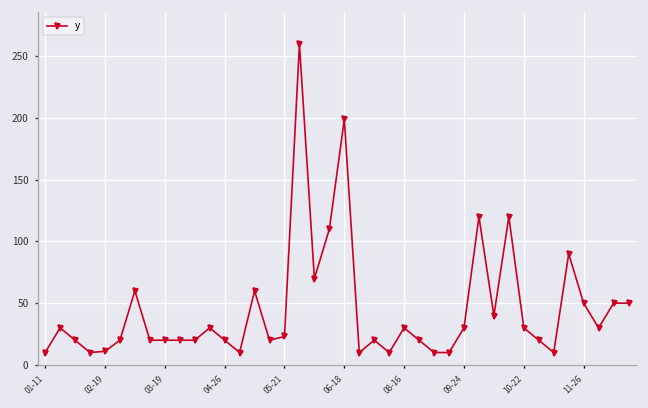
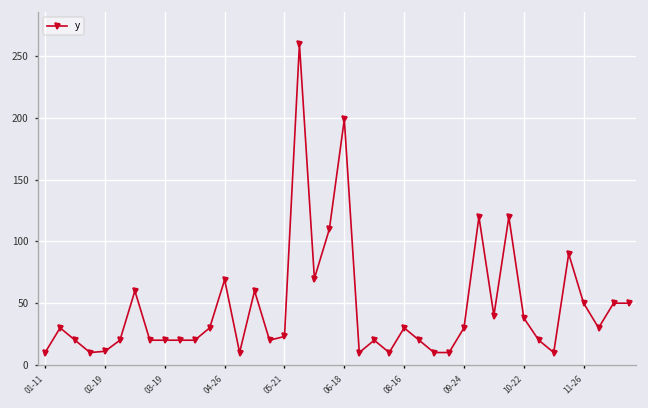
04-26: 20 -> 69
10-22: 30 -> 38
